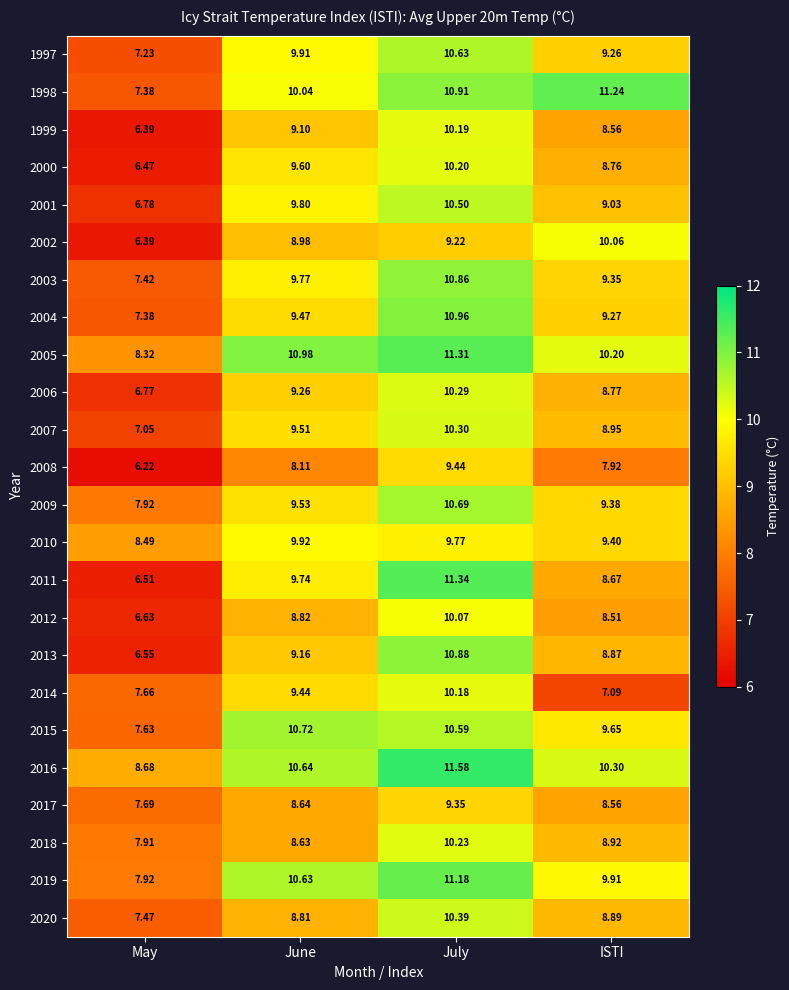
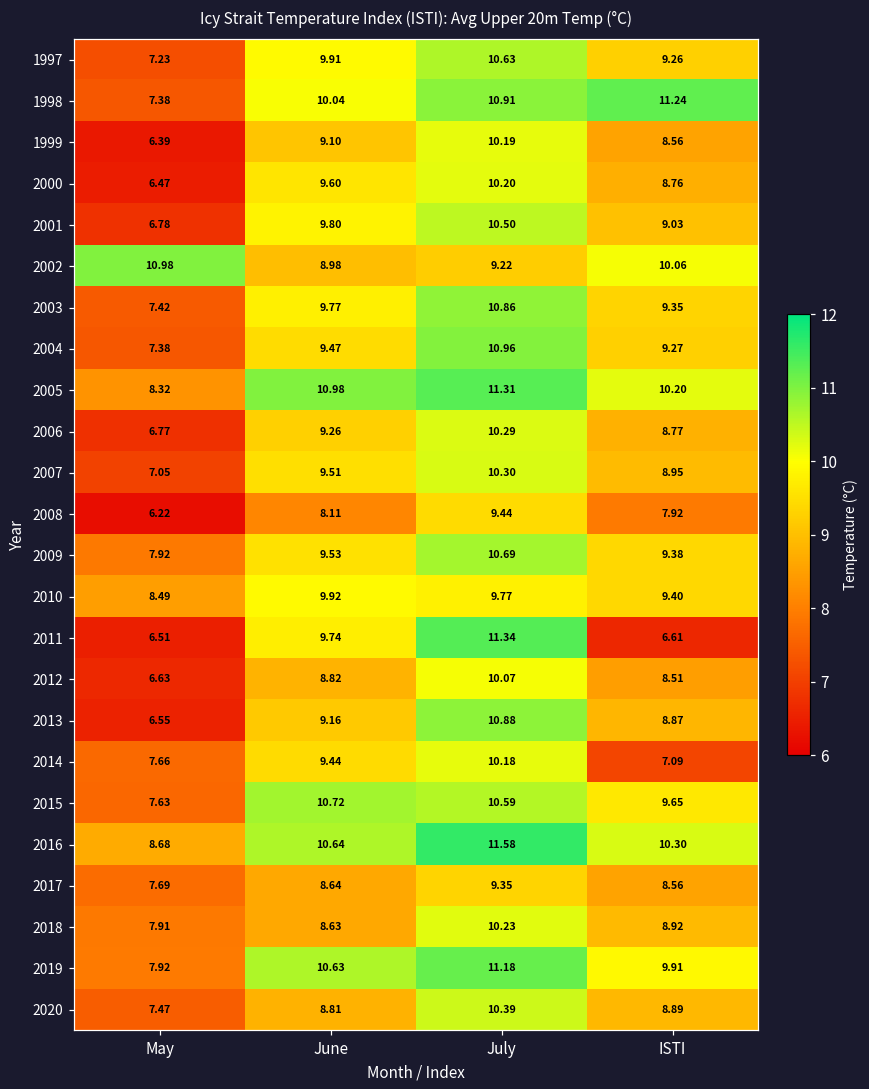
2002, May: 6.39 -> 10.98
2011, ISTI: 8.67 -> 6.61
